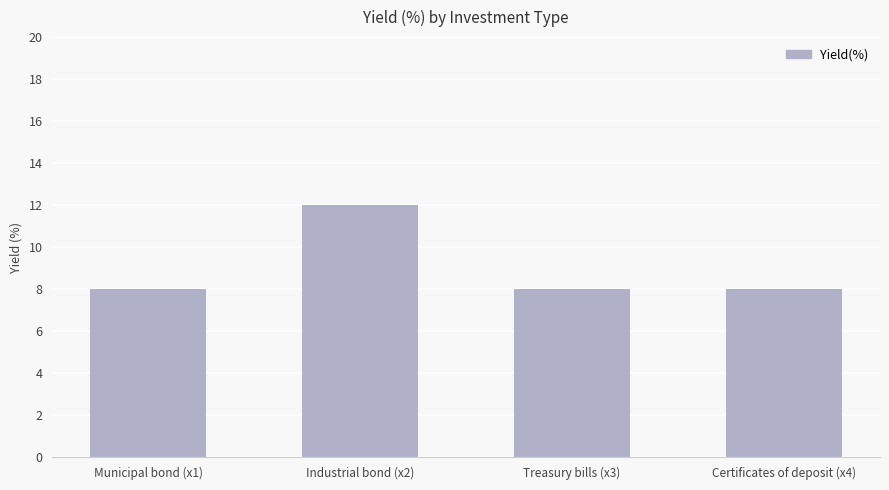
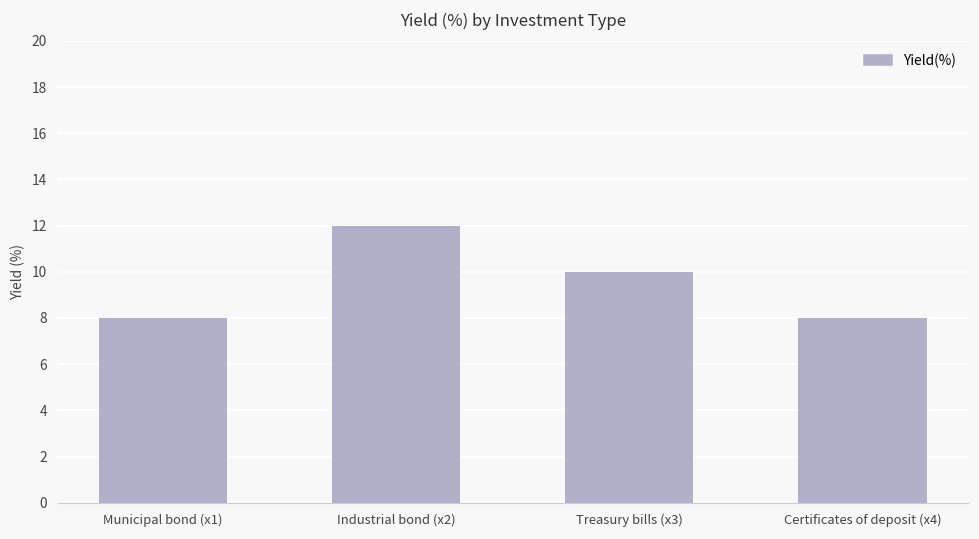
Treasury bills (x3): 8 -> 10
